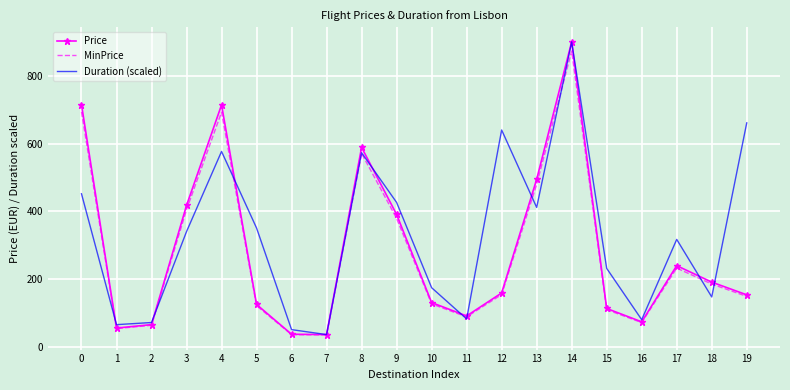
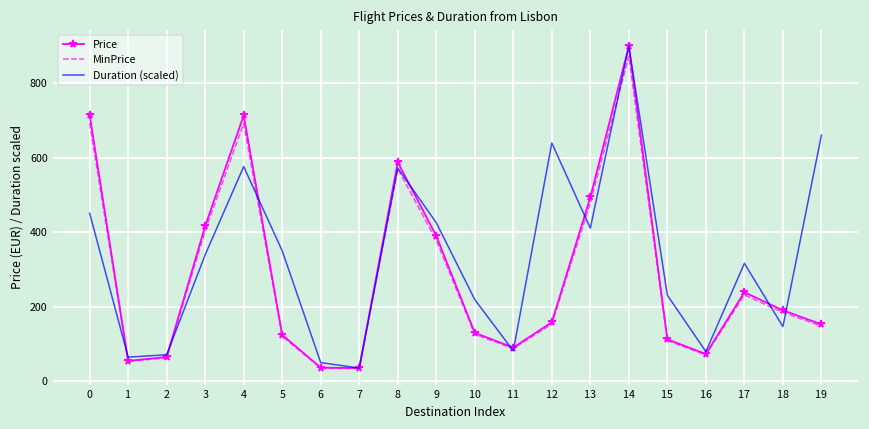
Duration (scaled), 10: 170 -> 220
